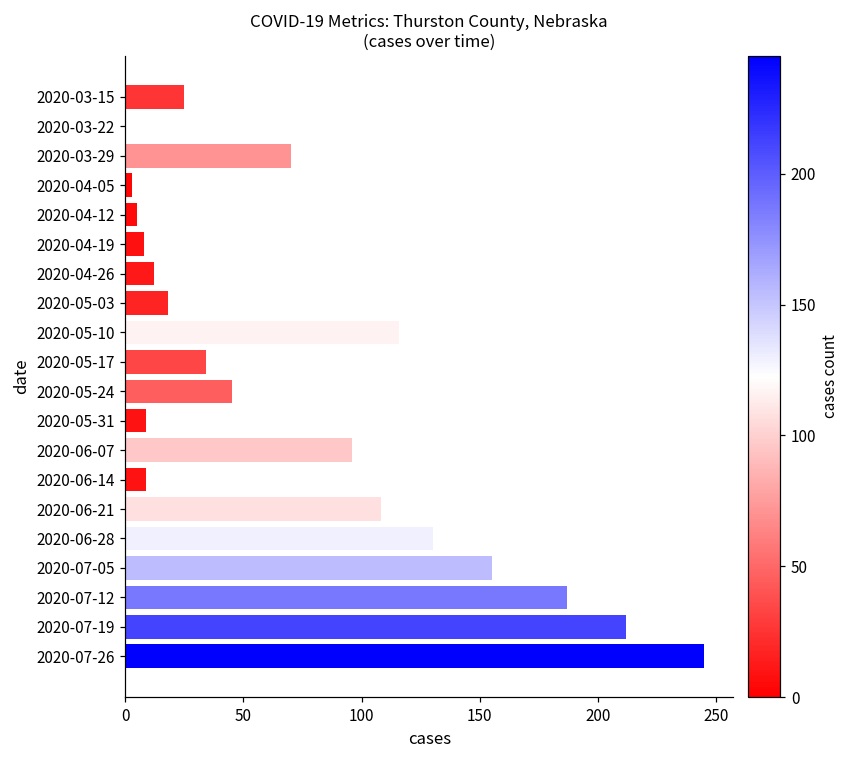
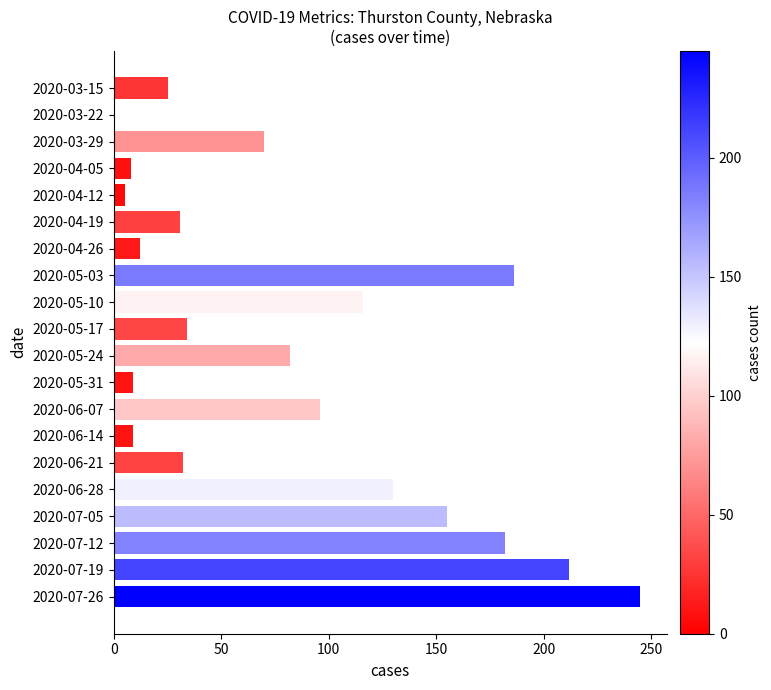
2020-04-05: 3 -> 8
2020-04-19: 8 -> 31
2020-05-03: 18 -> 186
2020-05-24: 45 -> 82
2020-06-21: 108 -> 32
2020-07-12: 187 -> 182
